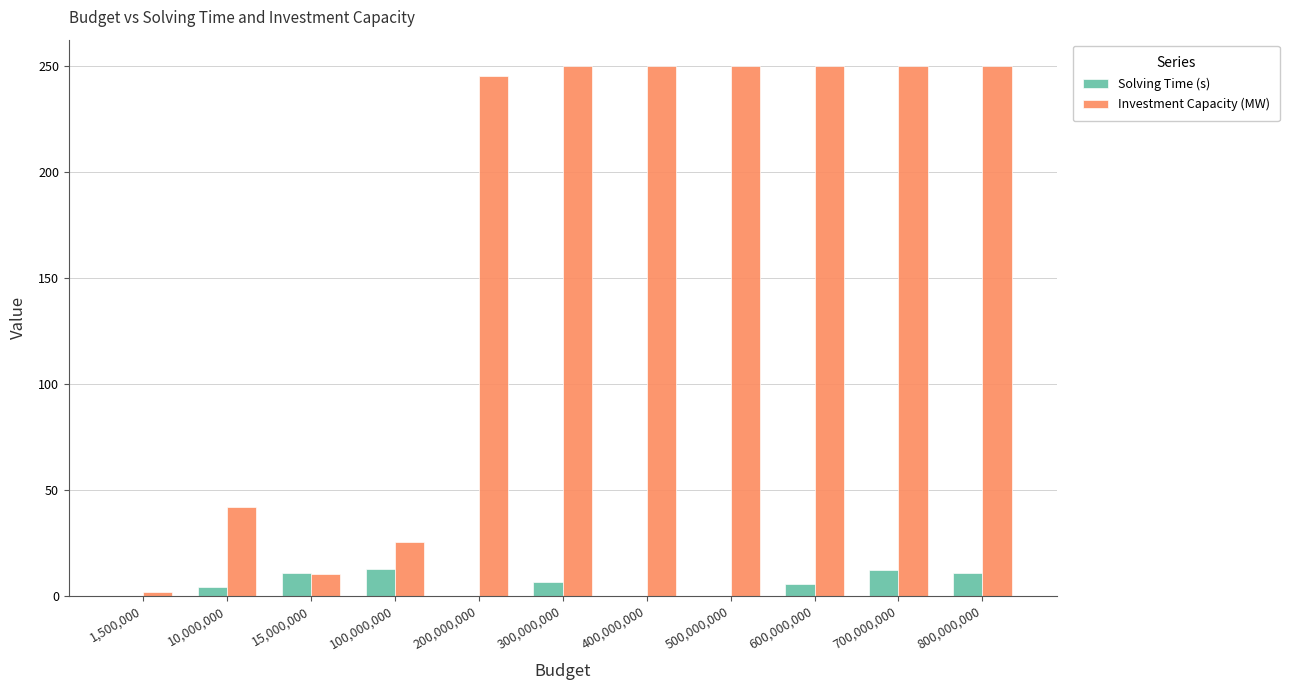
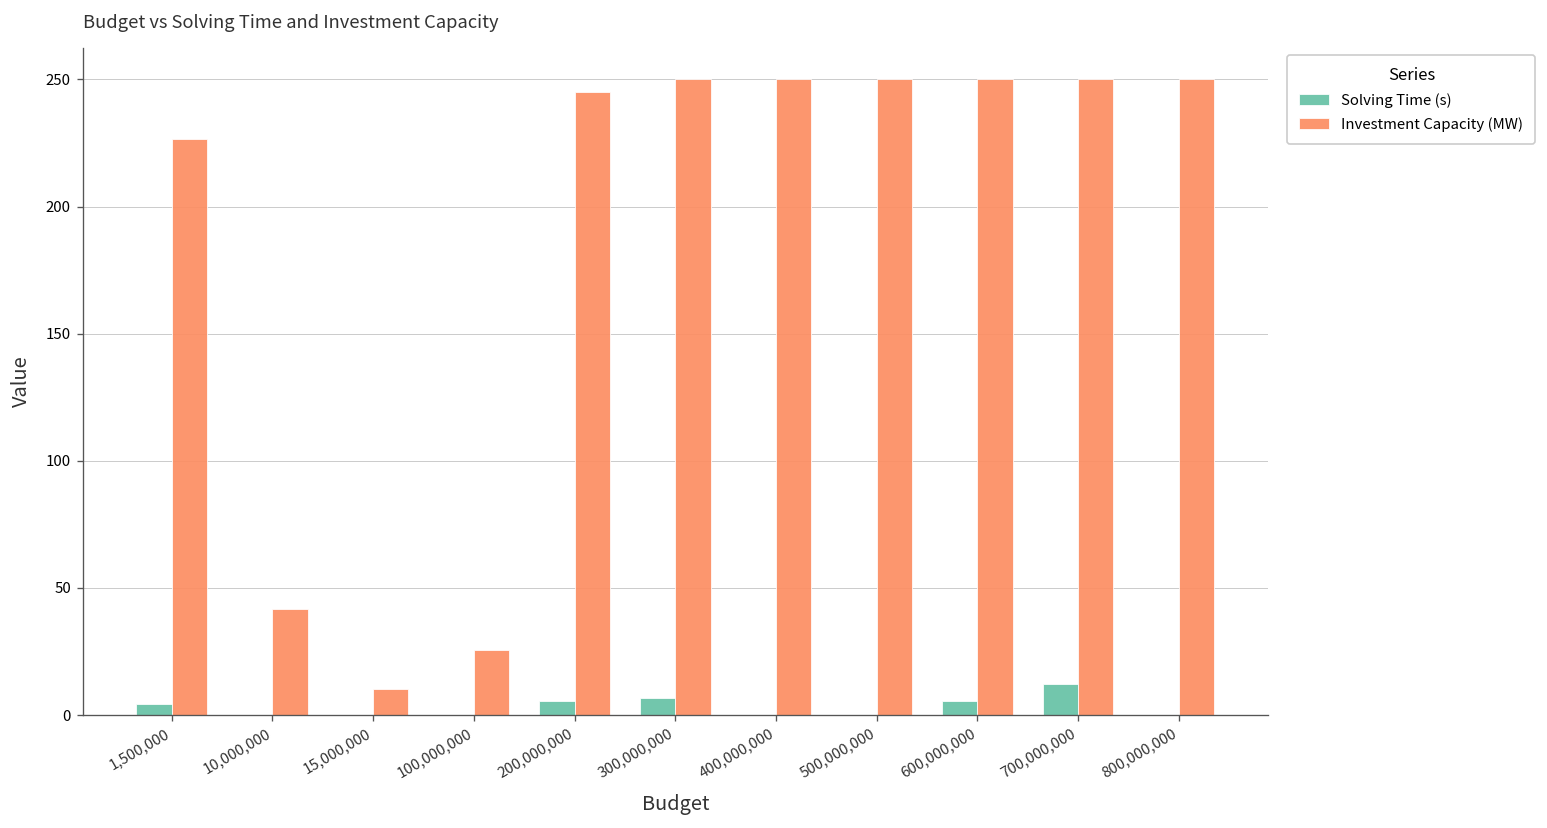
Solving Time (s), 1,500,000: 0 -> 4
Investment Capacity (MW), 1,500,000: 2 -> 226
Solving Time (s), 10,000,000: 4 -> 0
Solving Time (s), 15,000,000: 11 -> 0
Solving Time (s), 100,000,000: 13 -> 0
Solving Time (s), 200,000,000: 0 -> 5
Solving Time (s), 800,000,000: 11 -> 0
